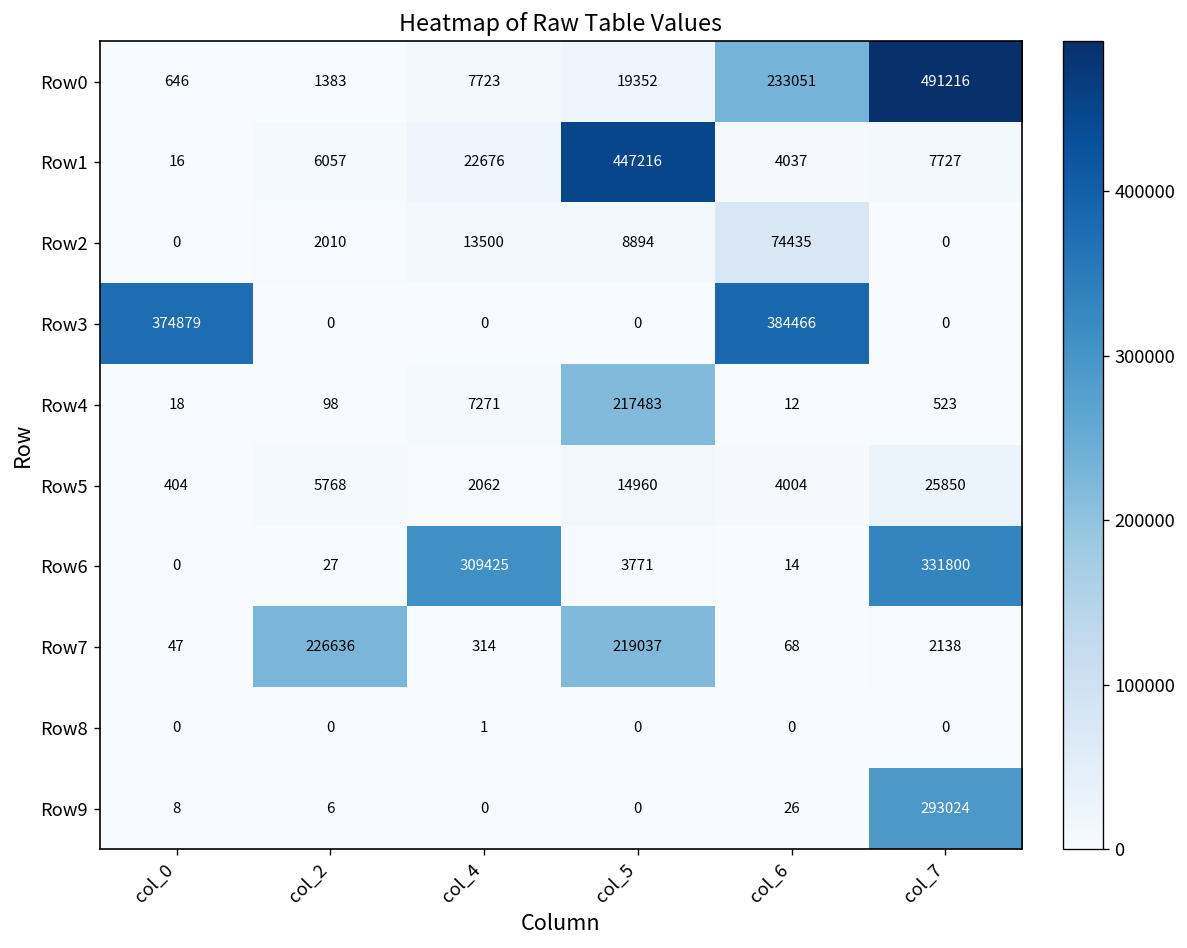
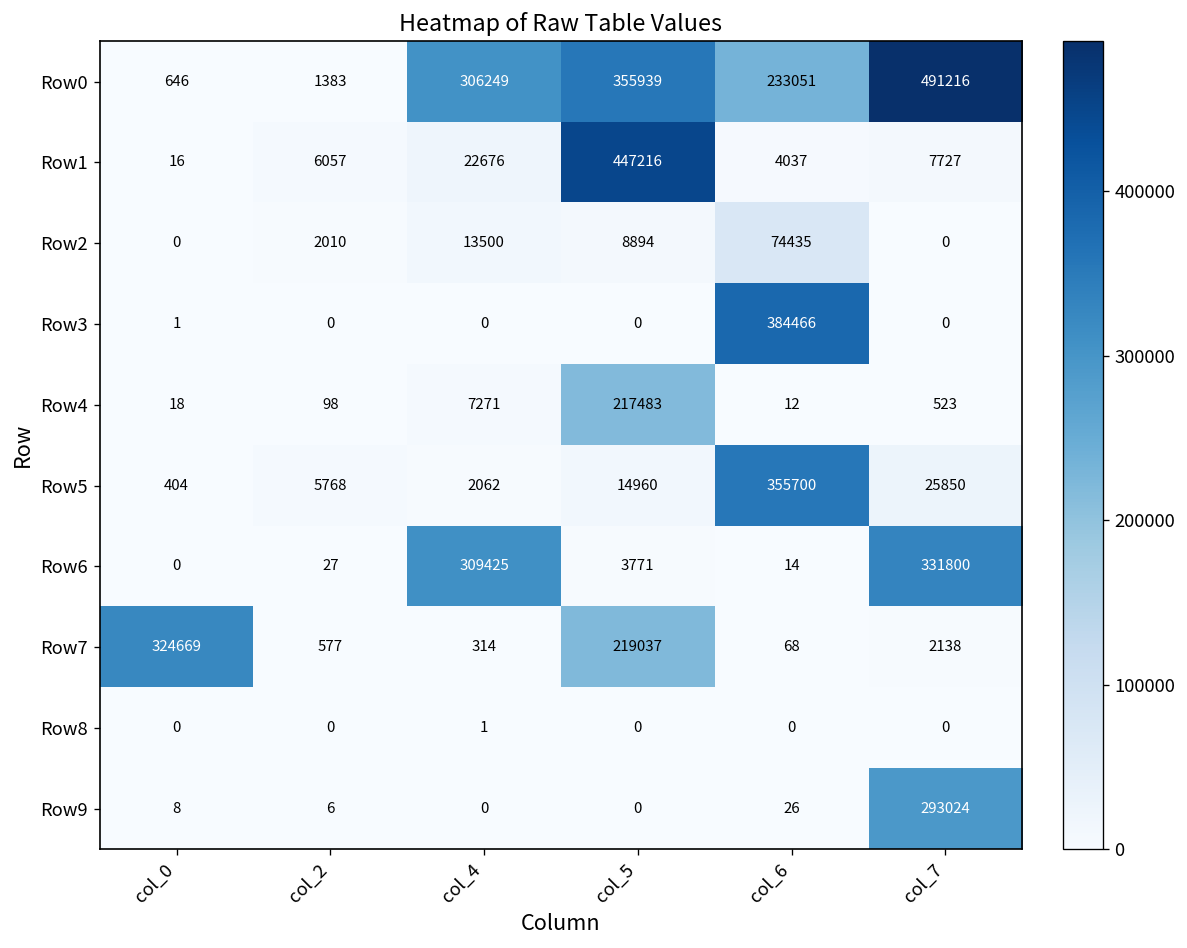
Row0, col_4: 7723 -> 306249
Row0, col_5: 19352 -> 355939
Row3, col_0: 374879 -> 1
Row5, col_6: 4004 -> 355700
Row7, col_0: 47 -> 324669
Row7, col_2: 226636 -> 577
